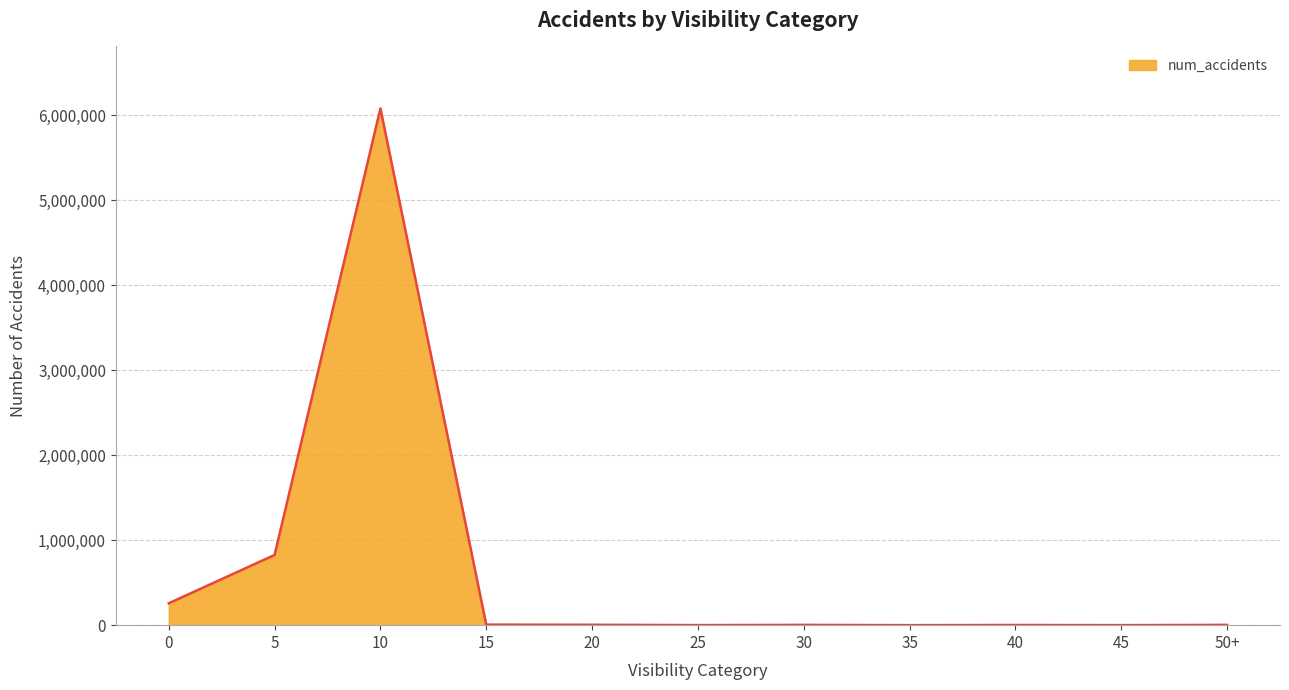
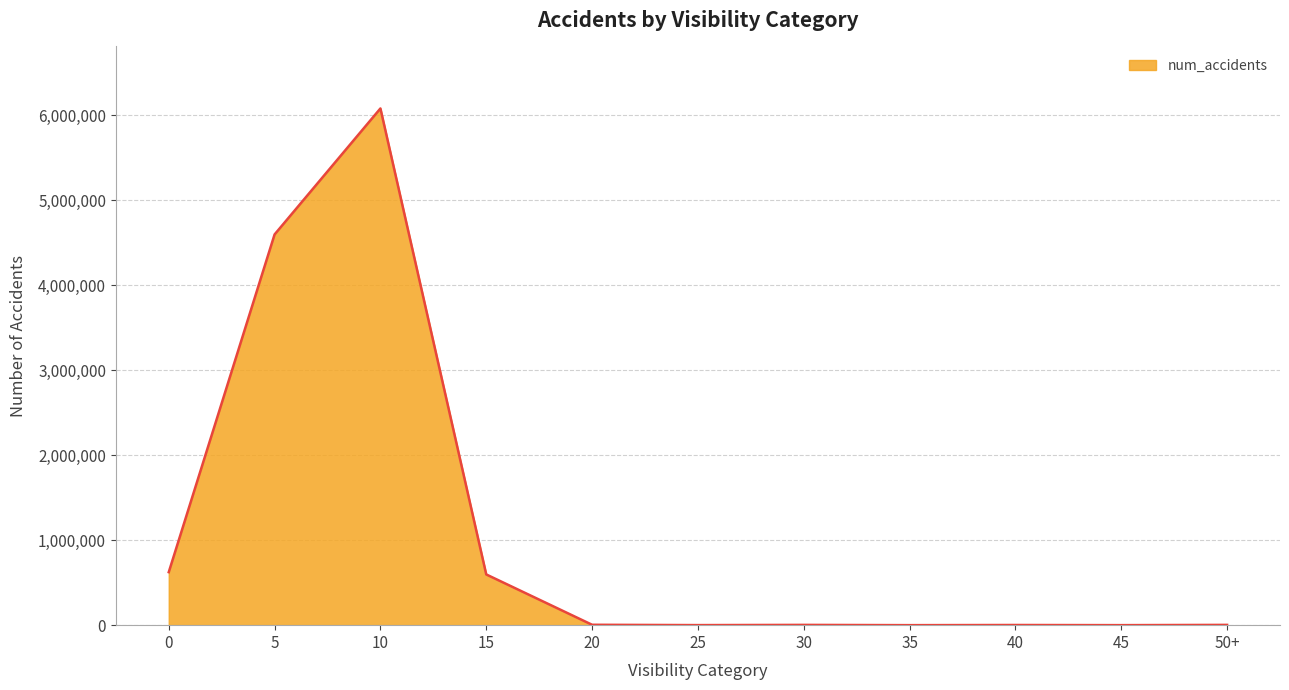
0: 300,000 -> 600,000
5: 800,000 -> 4,600,000
15: 0 -> 600,000
